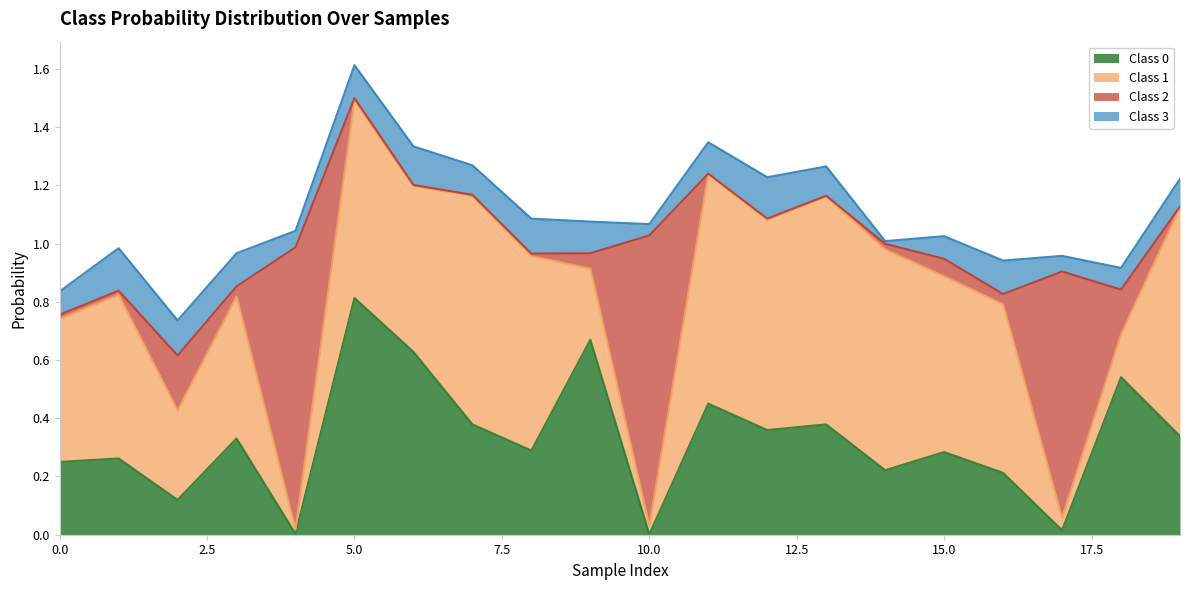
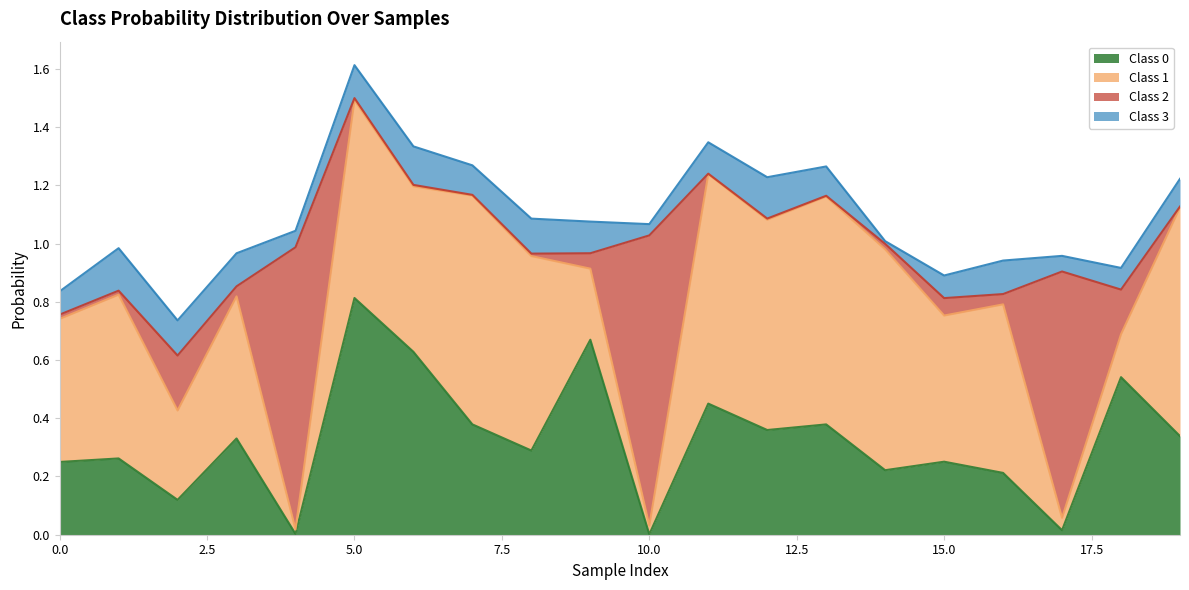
Class 0, 15.0: 0.28 -> 0.25
Class 1, 15.0: 0.60 -> 0.50
